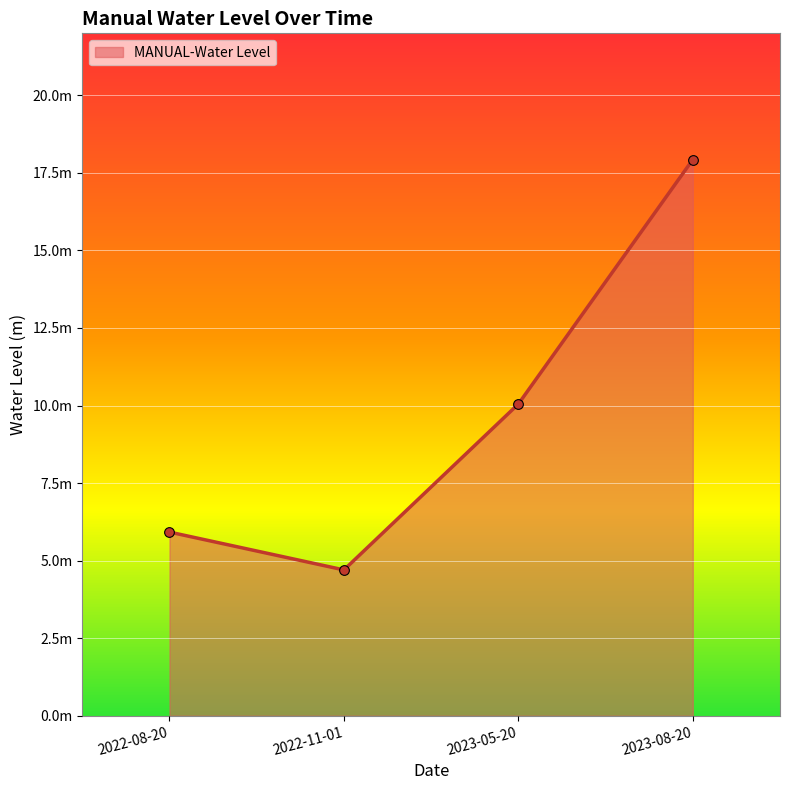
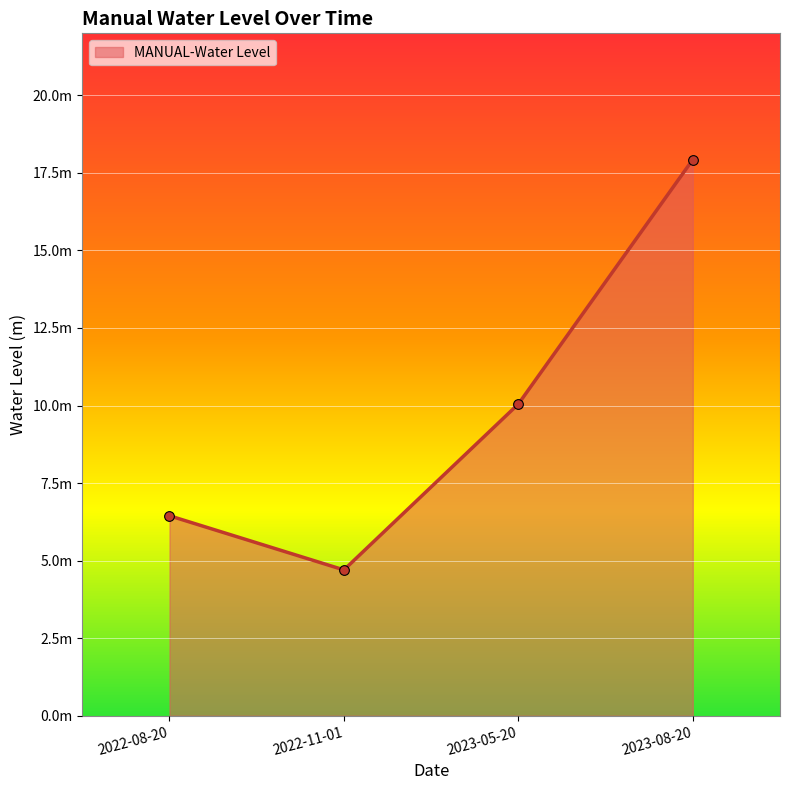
2022-08-20: 5.9m -> 6.4m
